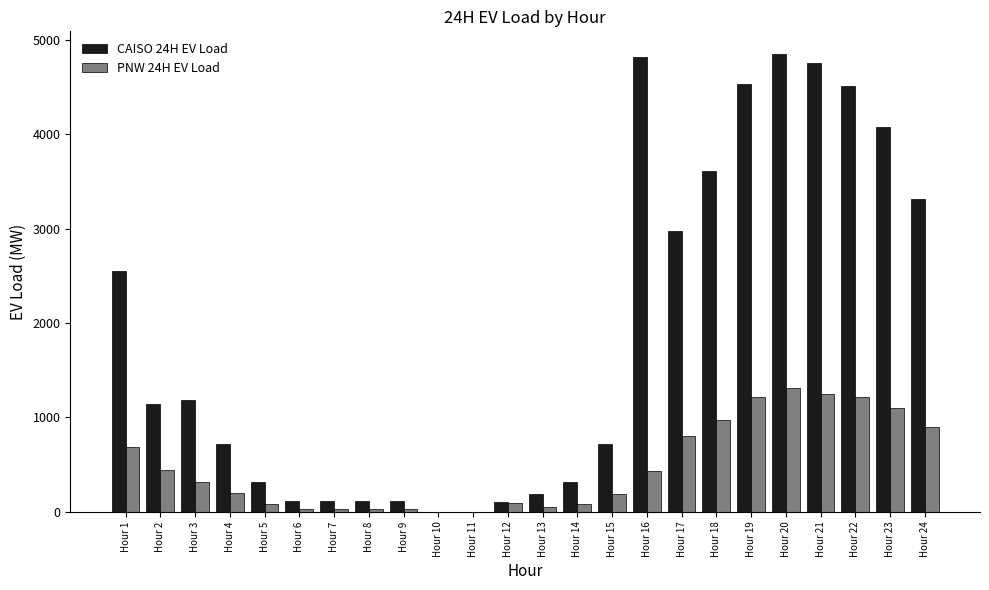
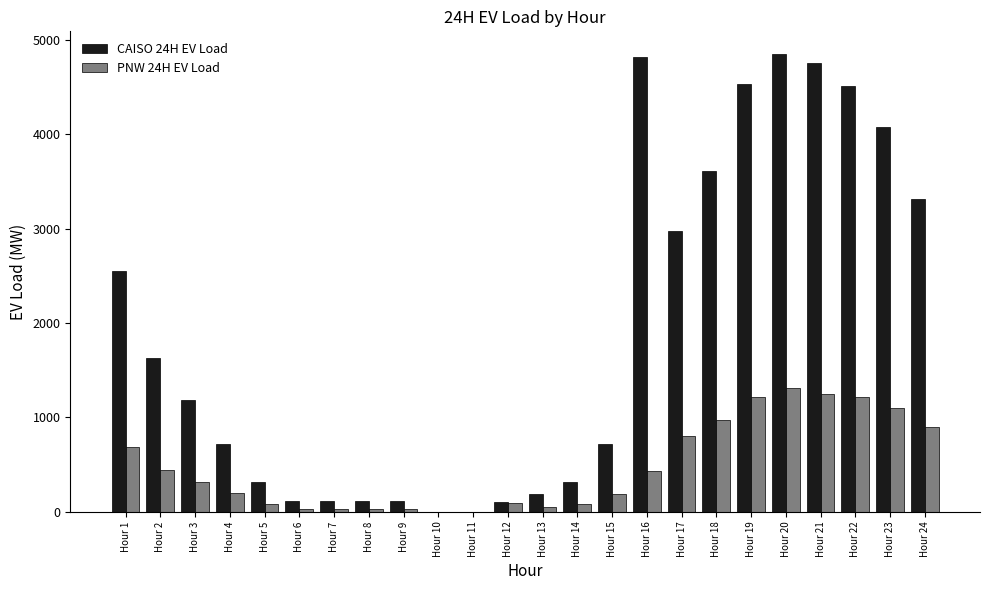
CAISO 24H EV Load, Hour 2: 1100 -> 1600
